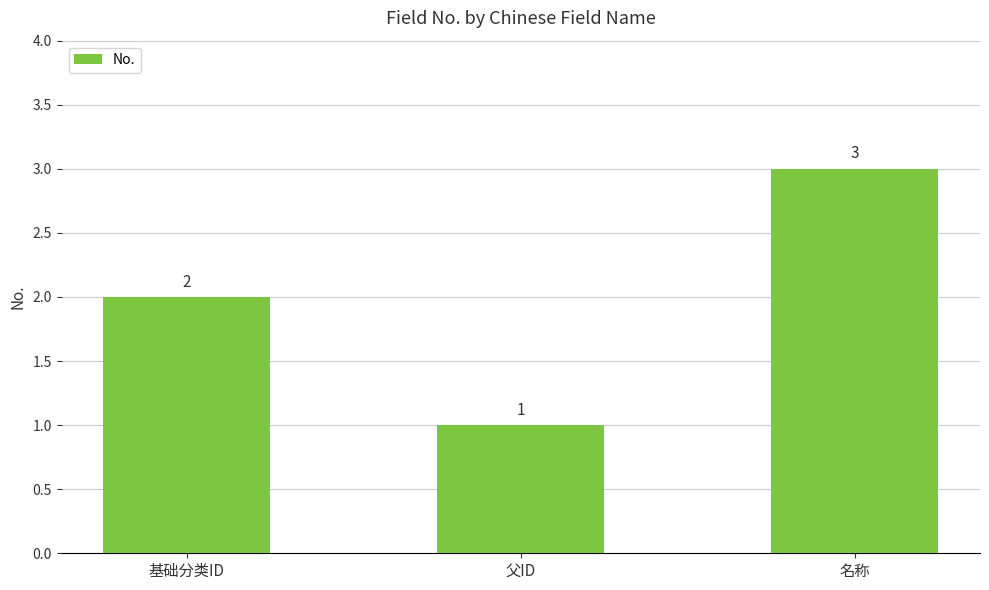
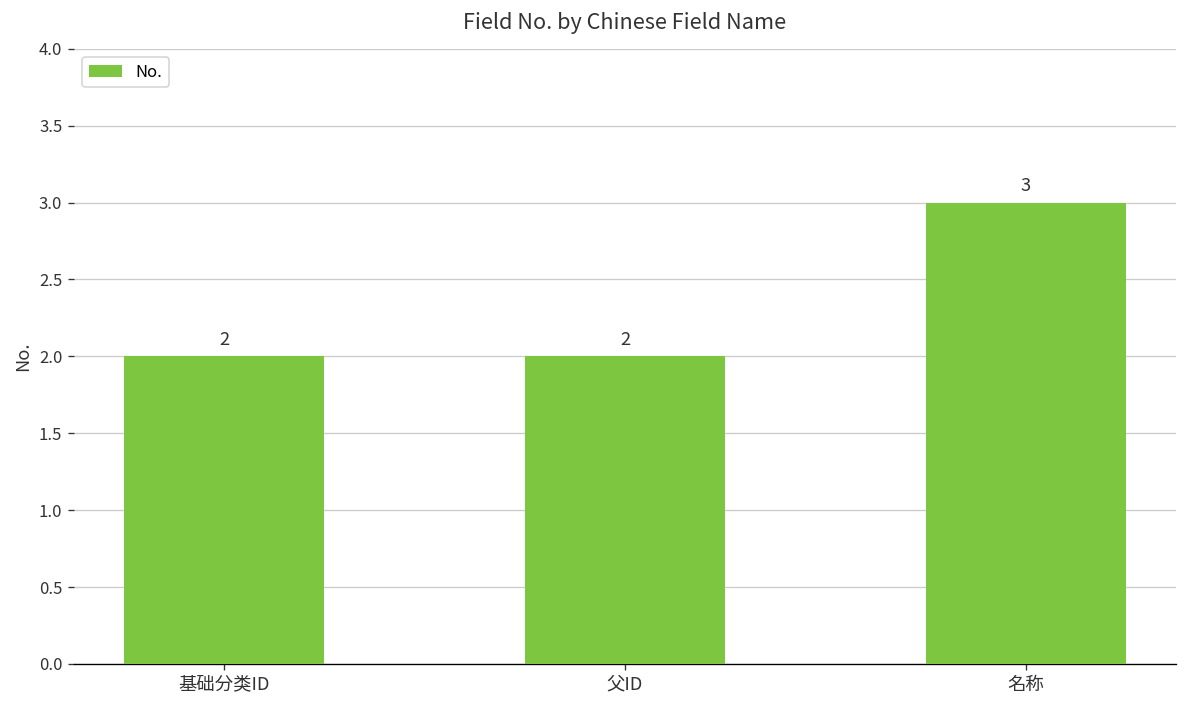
父ID: 1 -> 2
